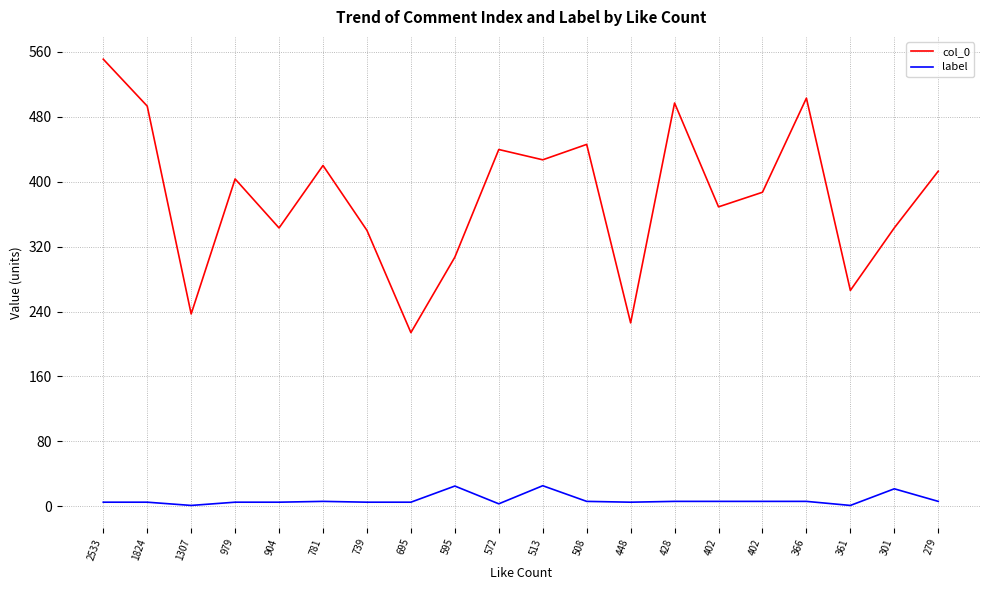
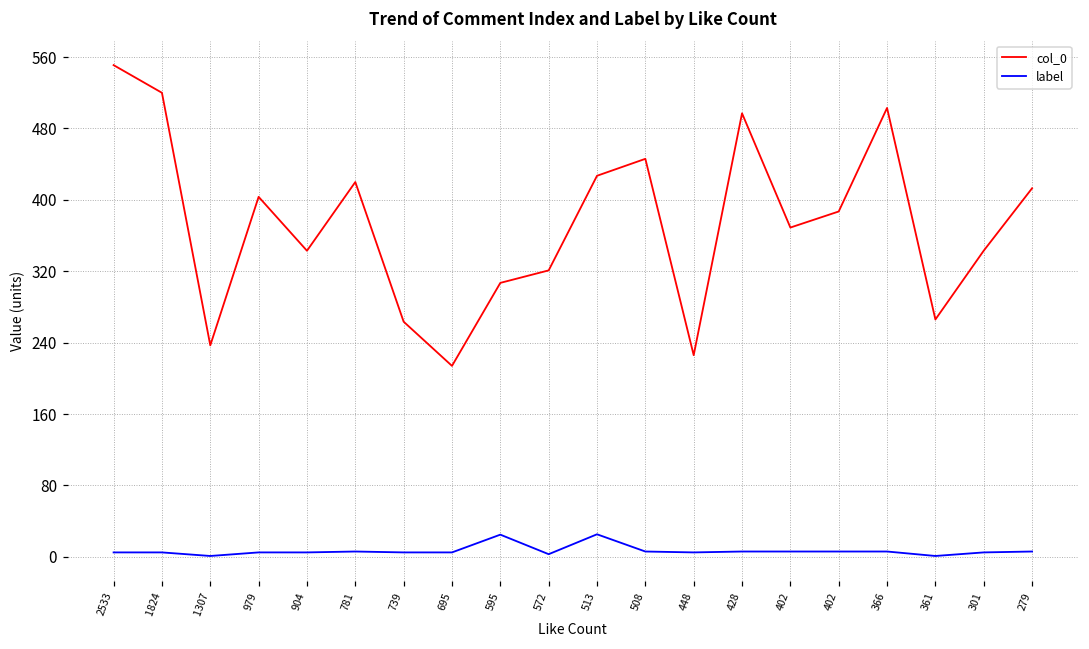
col_0, 1824: 490 -> 520
col_0, 739: 340 -> 260
col_0, 572: 440 -> 320
label, 301: 20 -> 10
